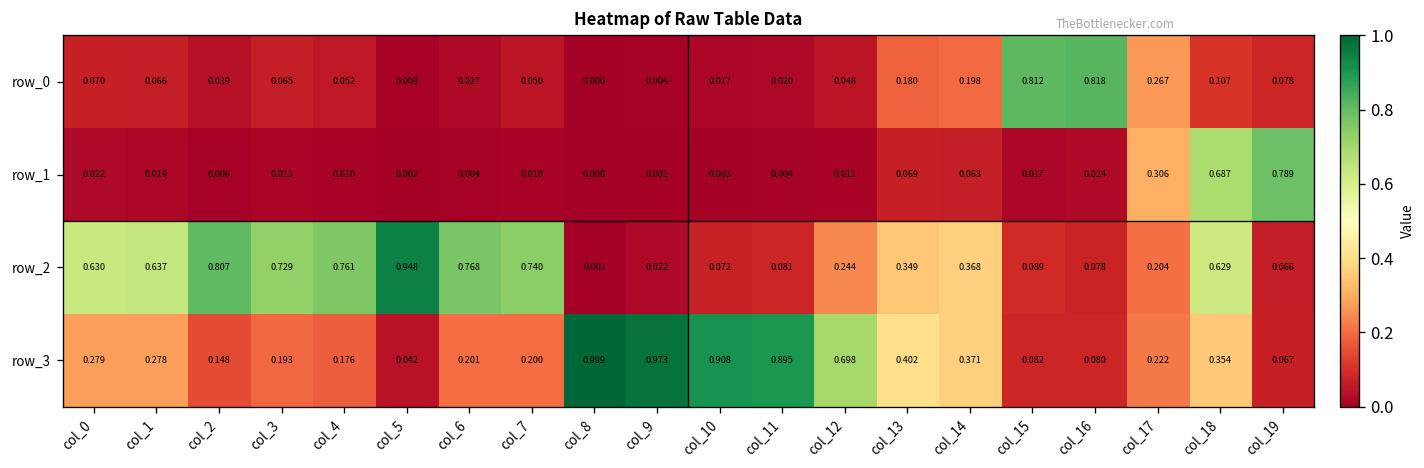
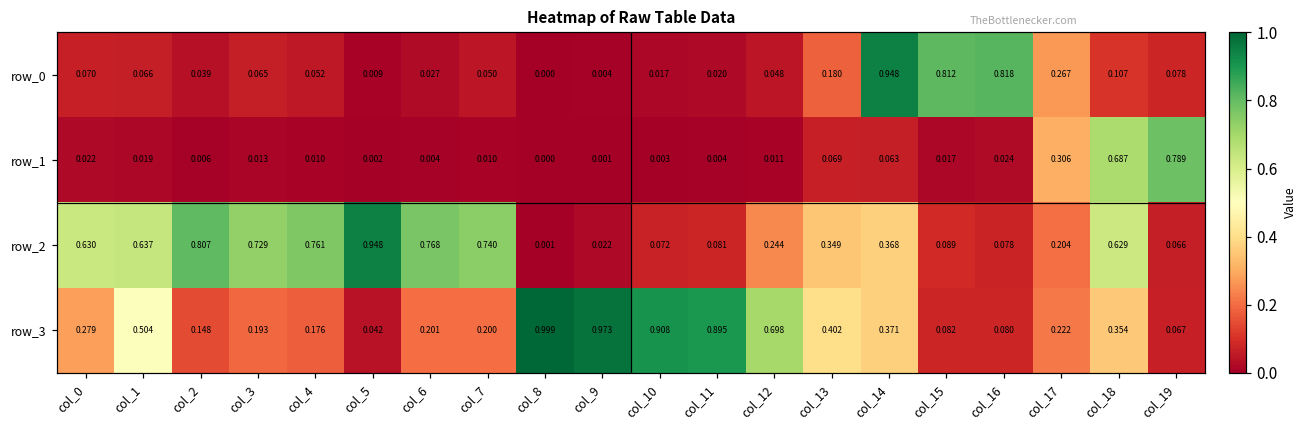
row_0, col_14: 0.198 -> 0.948
row_3, col_1: 0.278 -> 0.504
